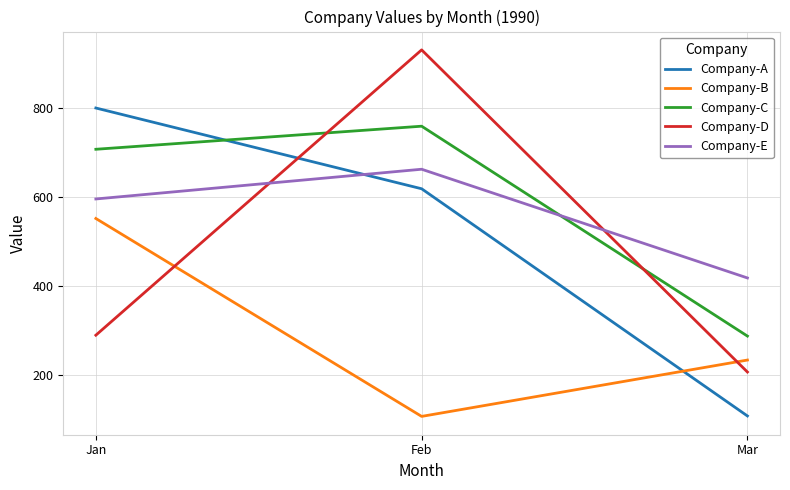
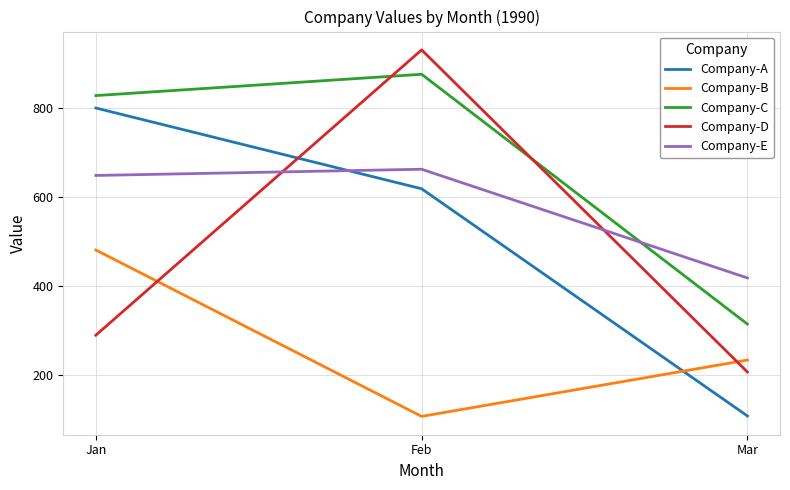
Company-B, Jan: 550 -> 480
Company-C, Jan: 710 -> 830
Company-E, Jan: 600 -> 650
Company-C, Feb: 760 -> 880
Company-C, Mar: 290 -> 310
